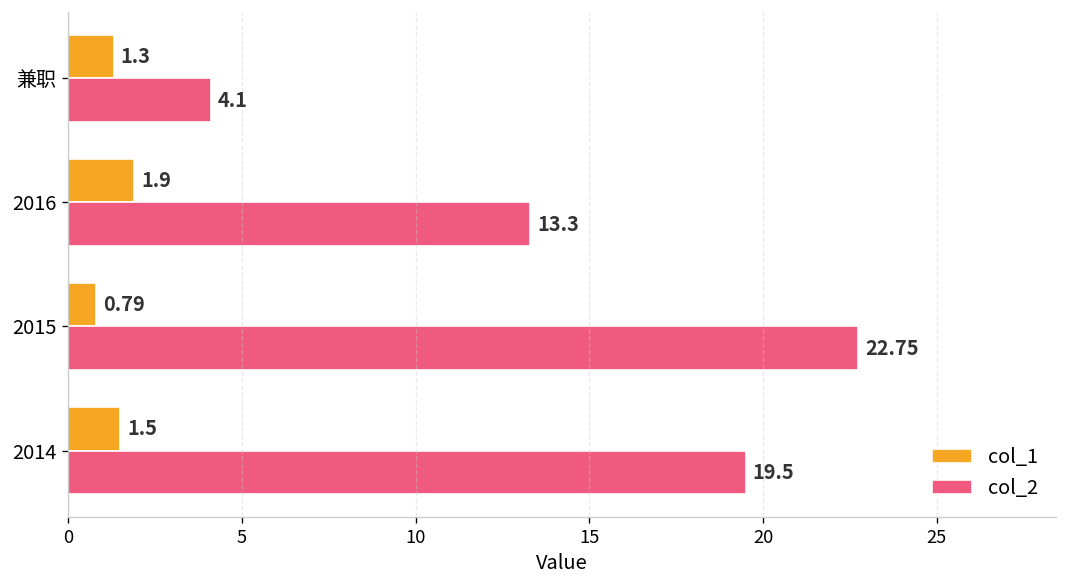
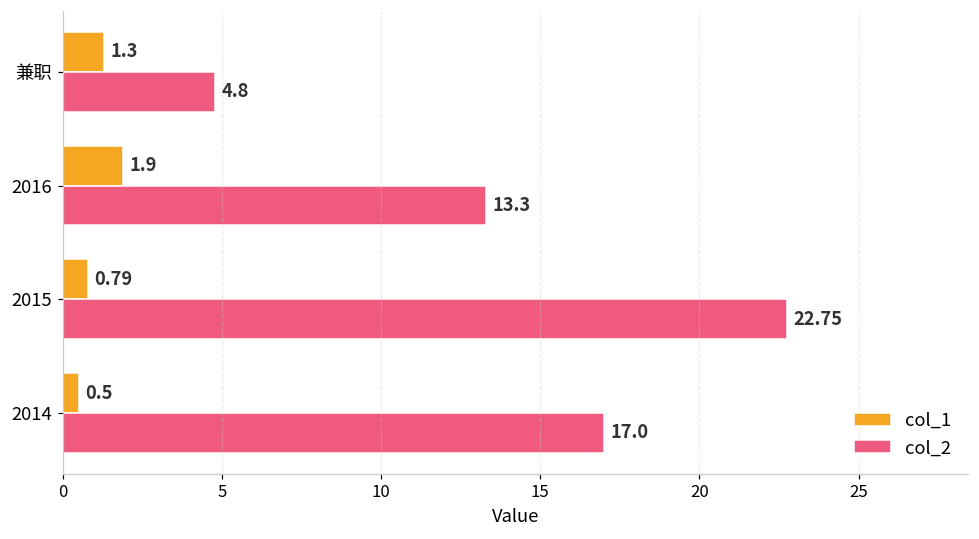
col_2, 兼职: 4.1 -> 4.8
col_1, 2014: 1.5 -> 0.5
col_2, 2014: 19.5 -> 17.0
